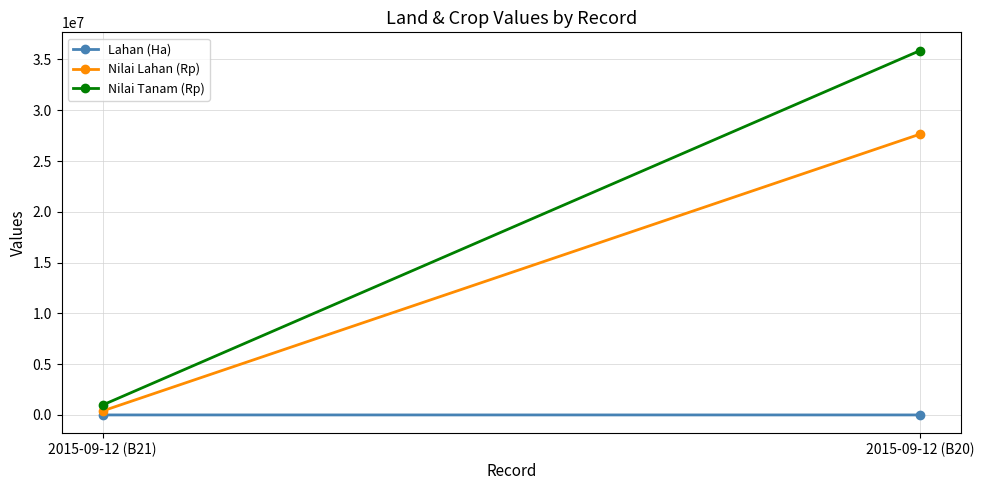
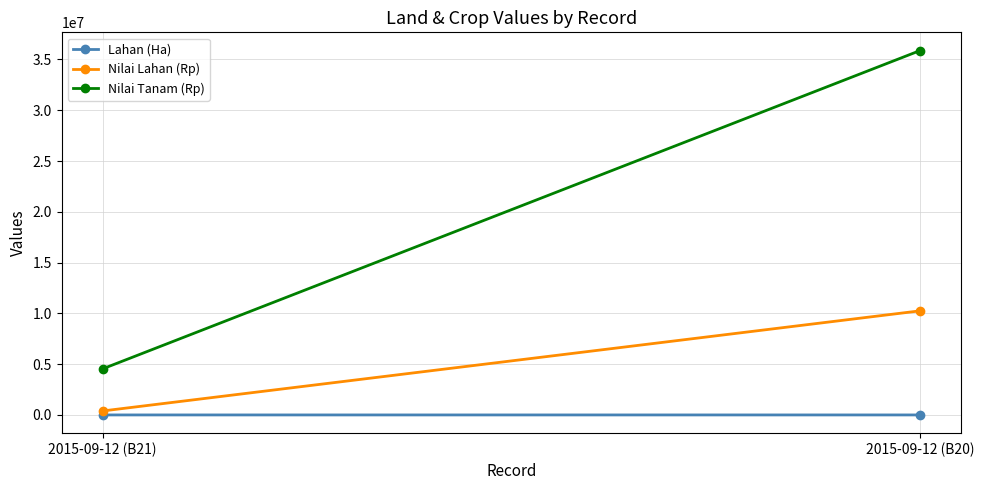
Nilai Tanam (Rp), 2015-09-12 (B21): 1000000 -> 4500000
Nilai Lahan (Rp), 2015-09-12 (B20): 27600000 -> 10300000
